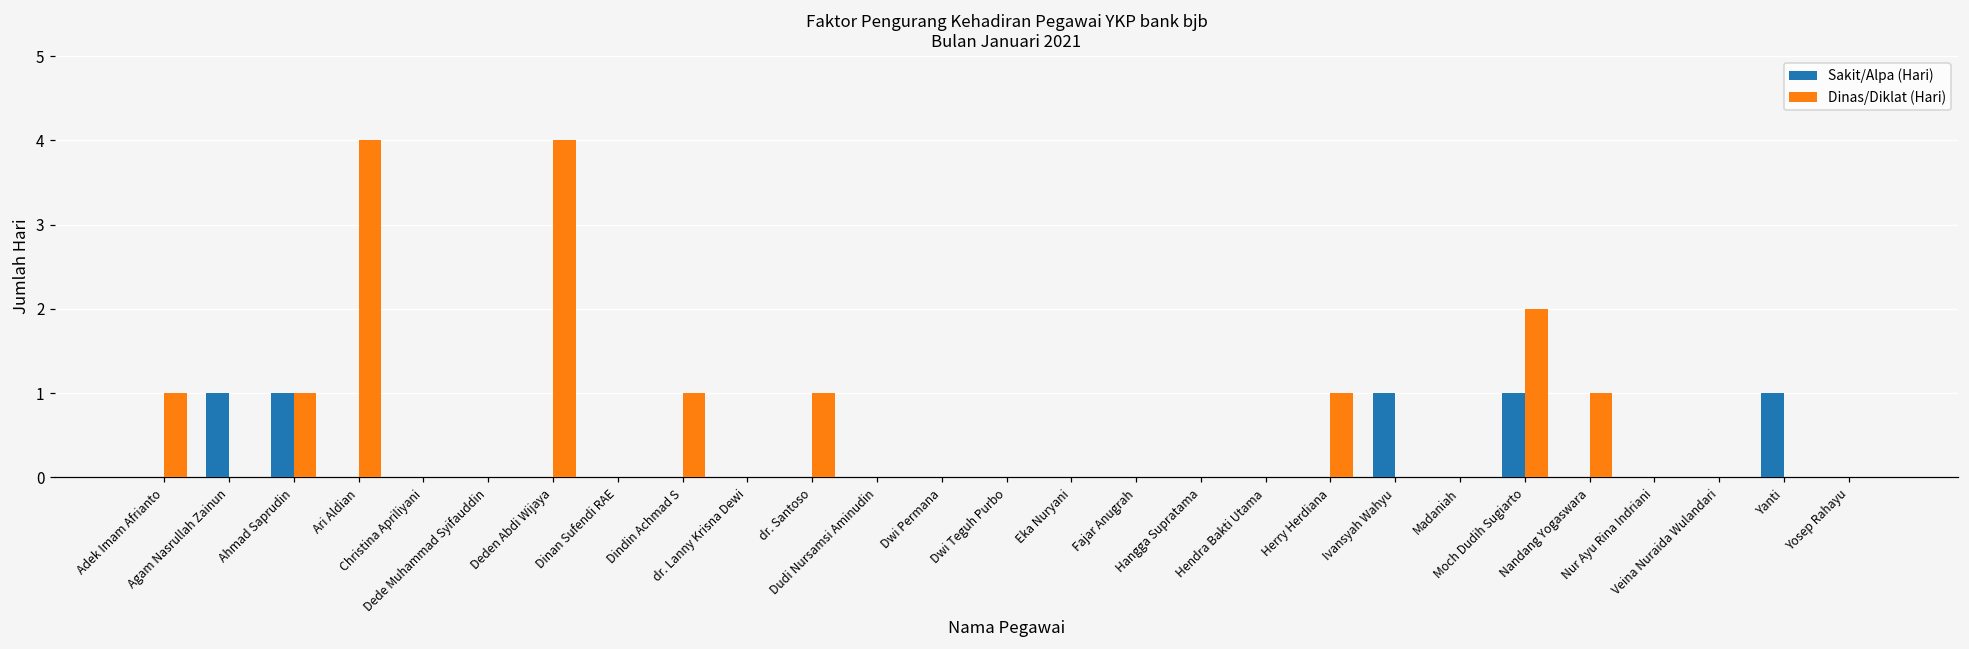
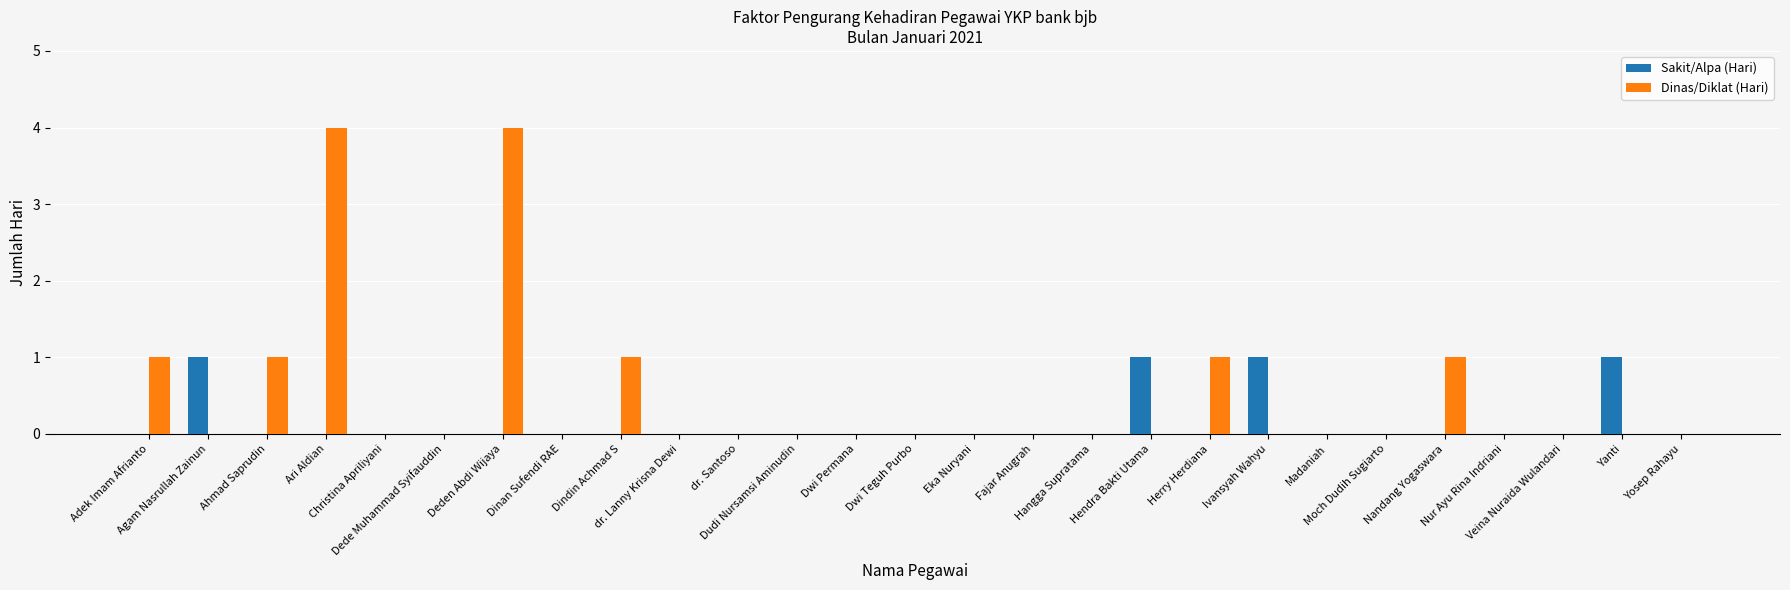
Sakit/Alpa (Hari), Ahmad Saprudin: 1 -> 0
Dinas/Diklat (Hari), dr. Santoso: 1 -> 0
Sakit/Alpa (Hari), Hendra Bakti Utama: 0 -> 1
Sakit/Alpa (Hari), Moch Dudih Sugiarto: 1 -> 0
Dinas/Diklat (Hari), Moch Dudih Sugiarto: 2 -> 0
